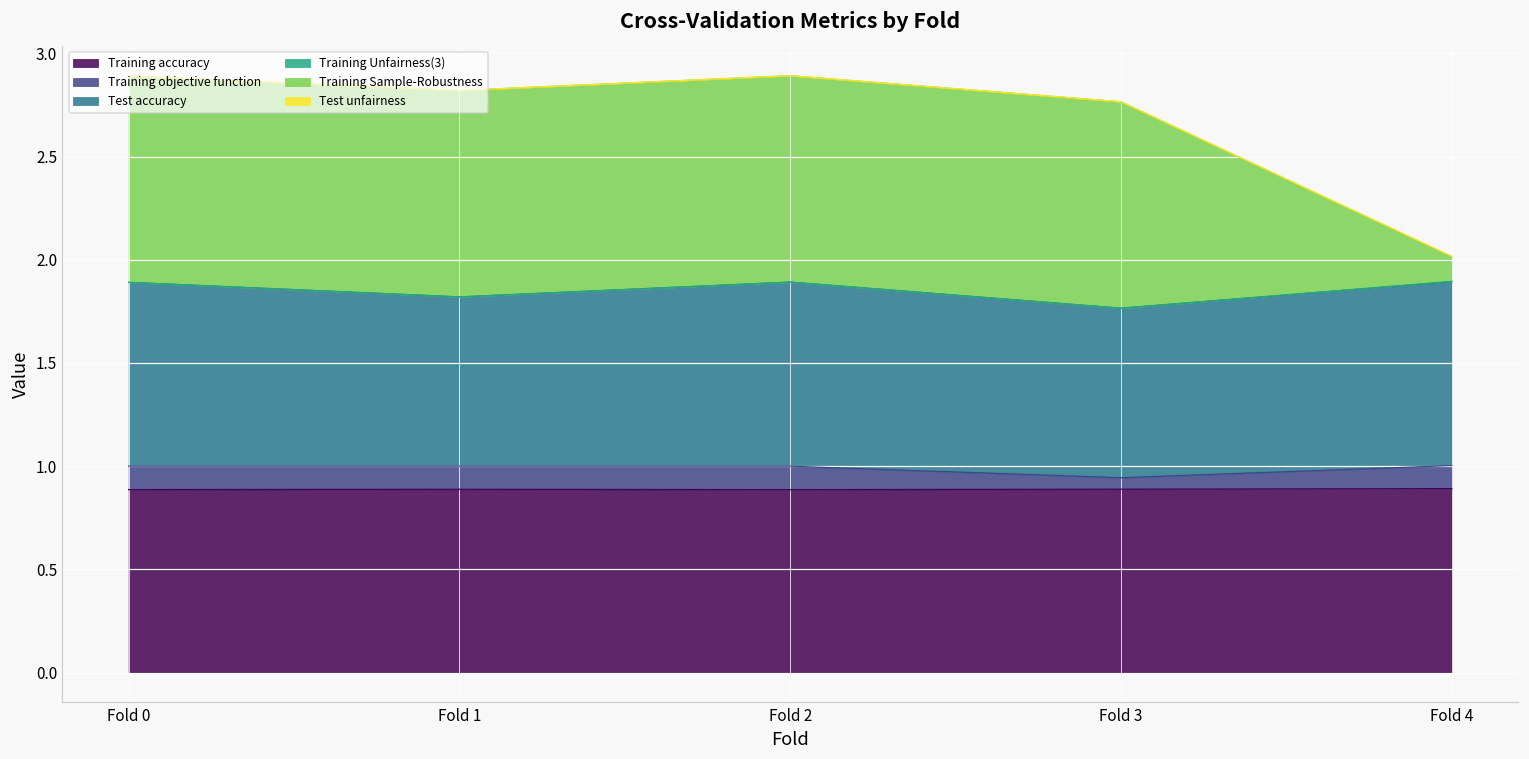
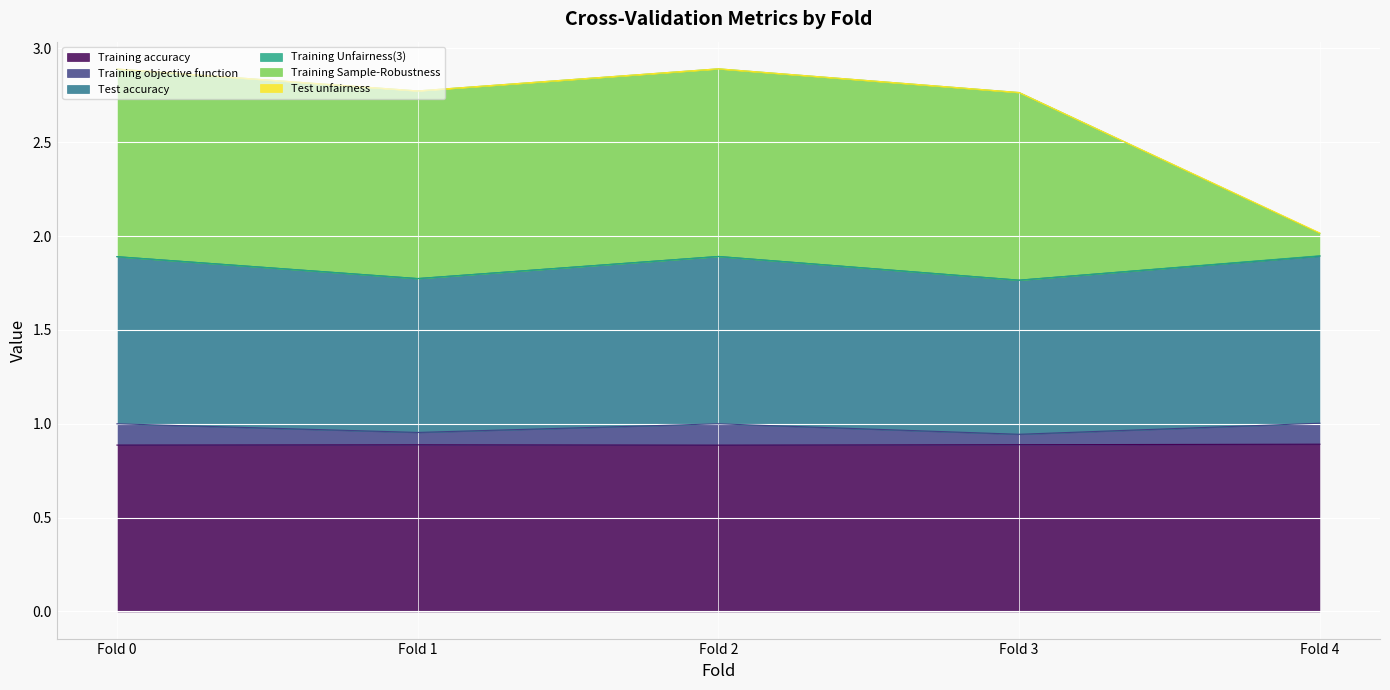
Training objective function, Fold 1: 0.11 -> 0.07
